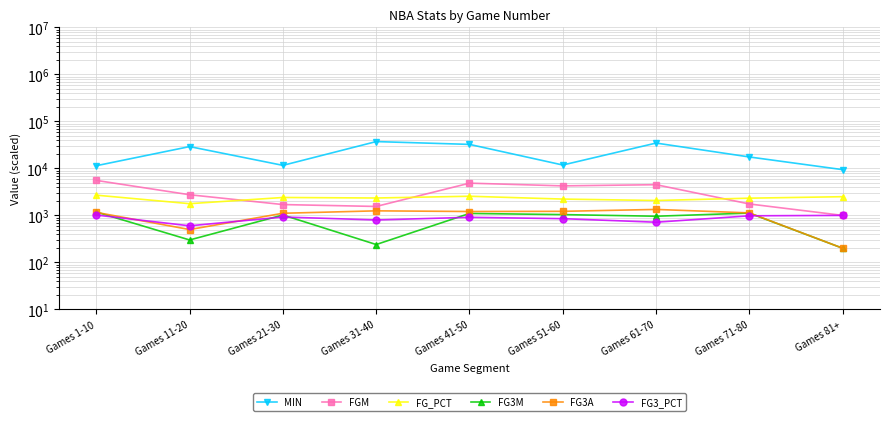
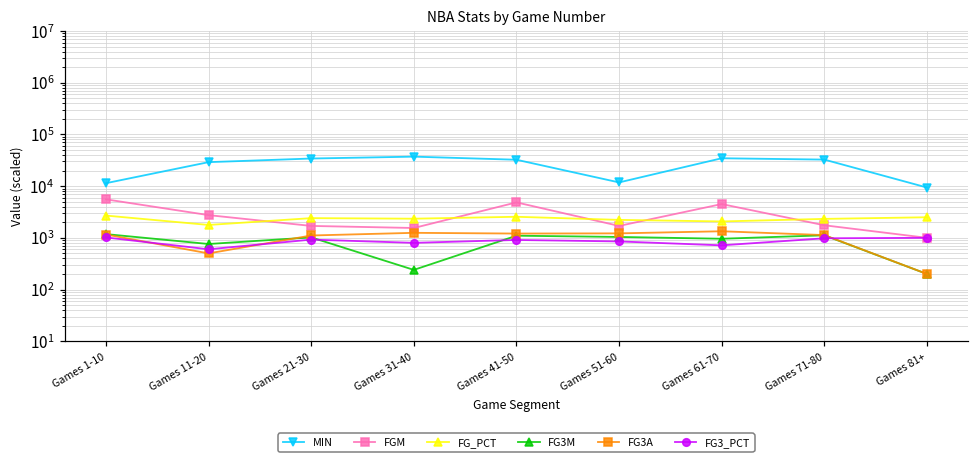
FG3M, Games 11-20: 300 -> 800
MIN, Games 21-30: 12000 -> 30000
FGM, Games 51-60: 4000 -> 1700
MIN, Games 71-80: 18000 -> 30000
